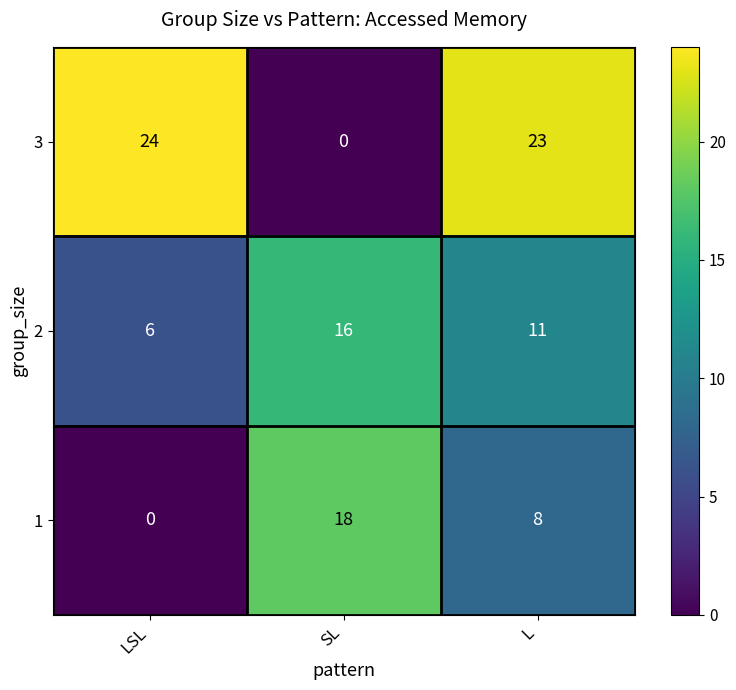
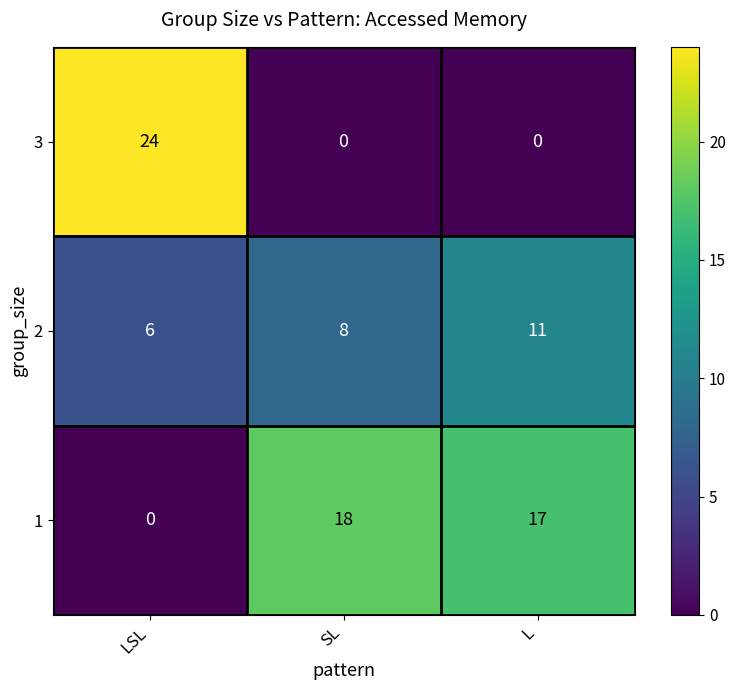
3, L: 23 -> 0
2, SL: 16 -> 8
1, L: 8 -> 17
